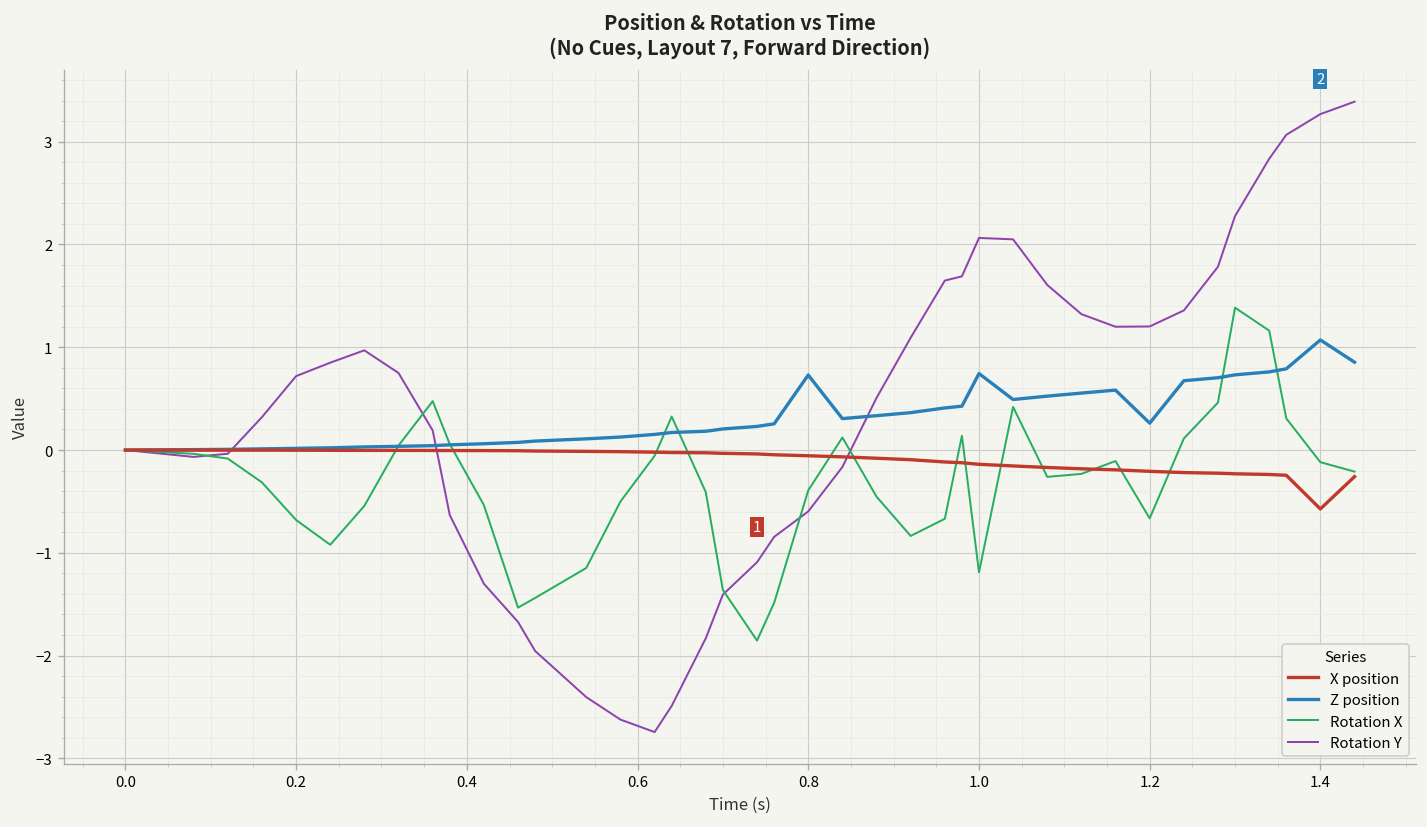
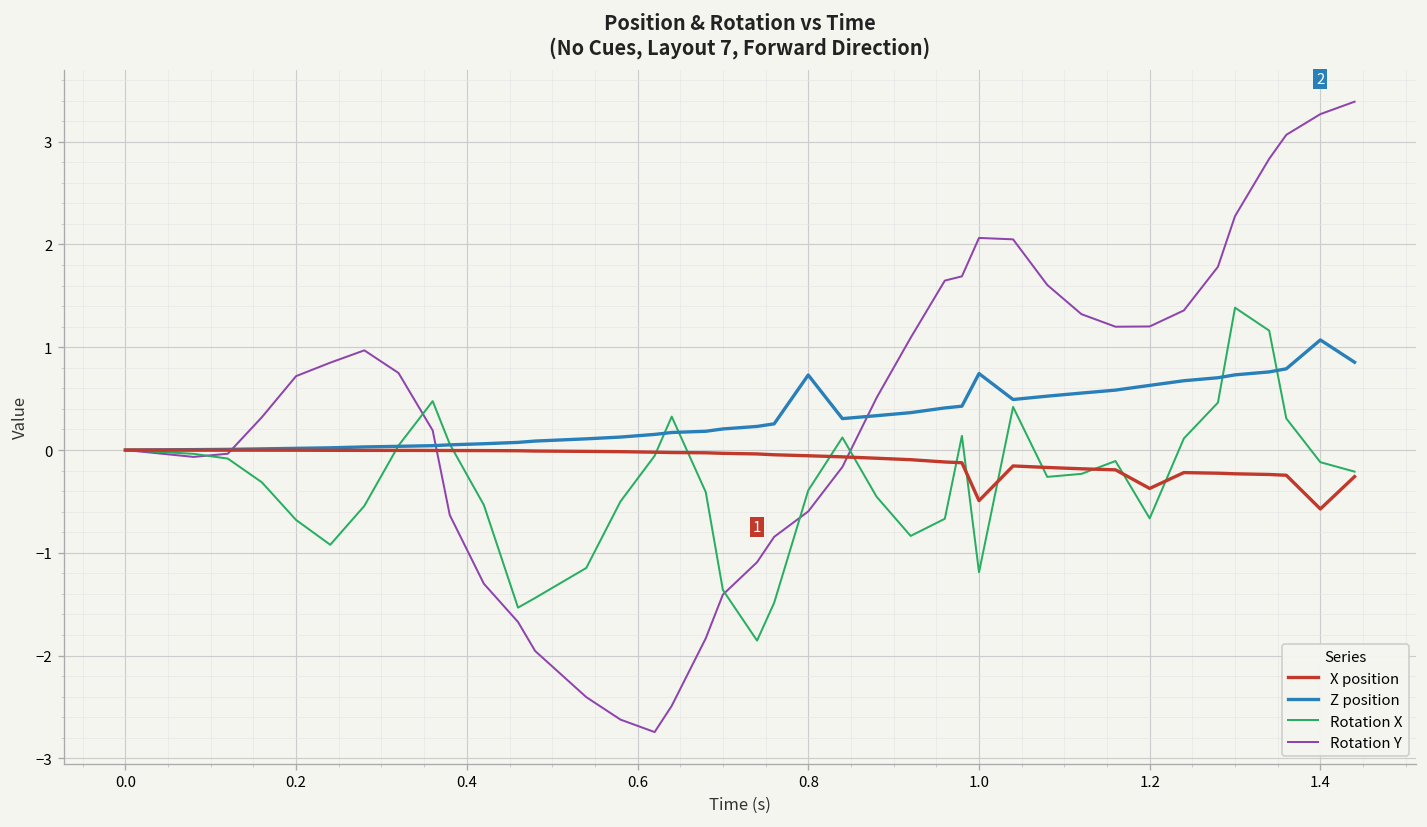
X position, 1.0: -0.1 -> -0.5
X position, 1.2: -0.2 -> -0.4
Z position, 1.2: 0.3 -> 0.6
